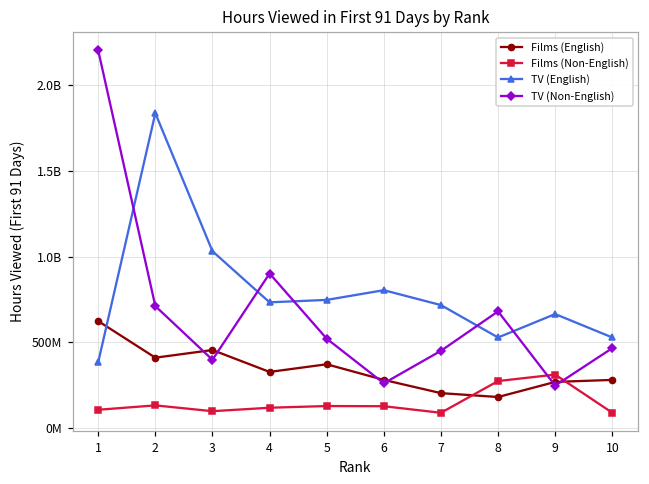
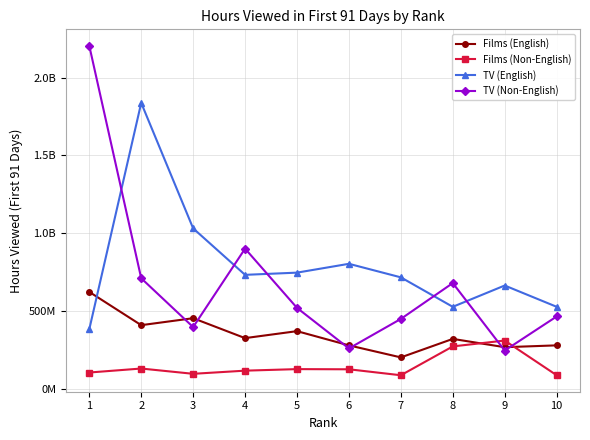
Films (English), 8: 180000000 -> 320000000
